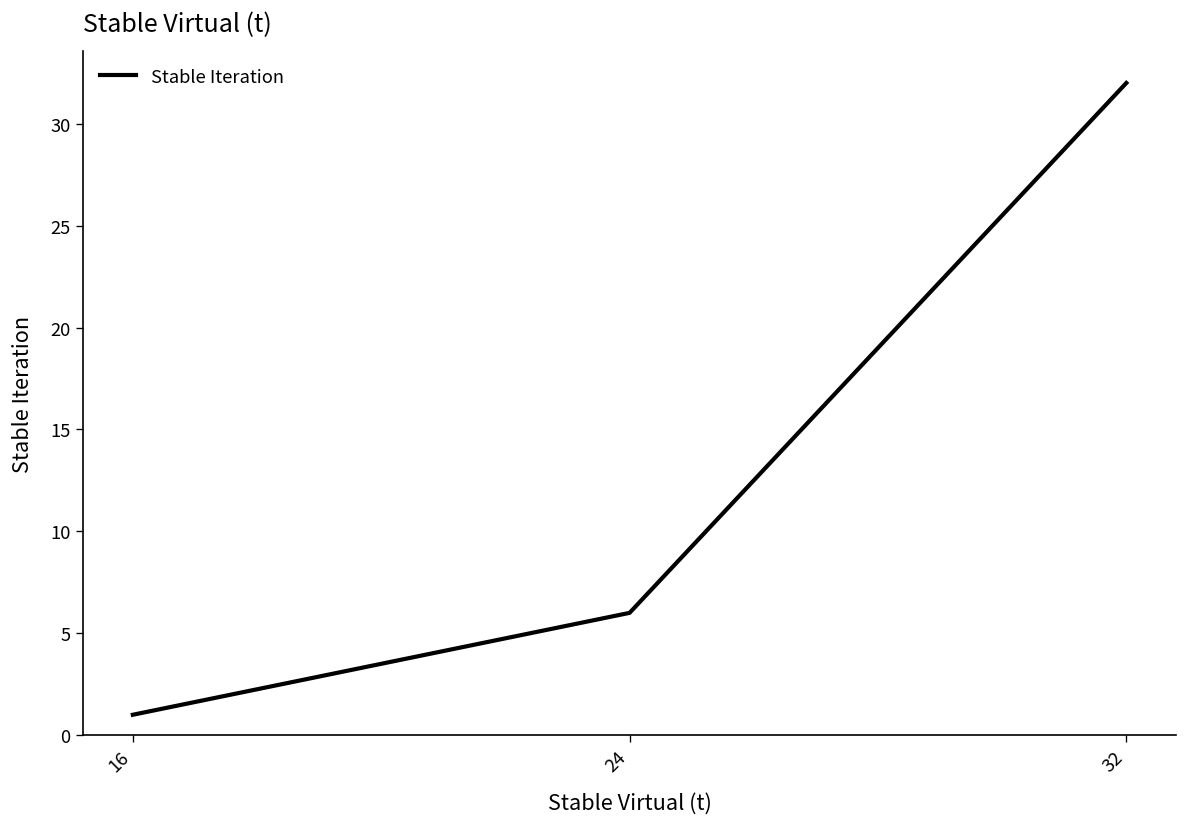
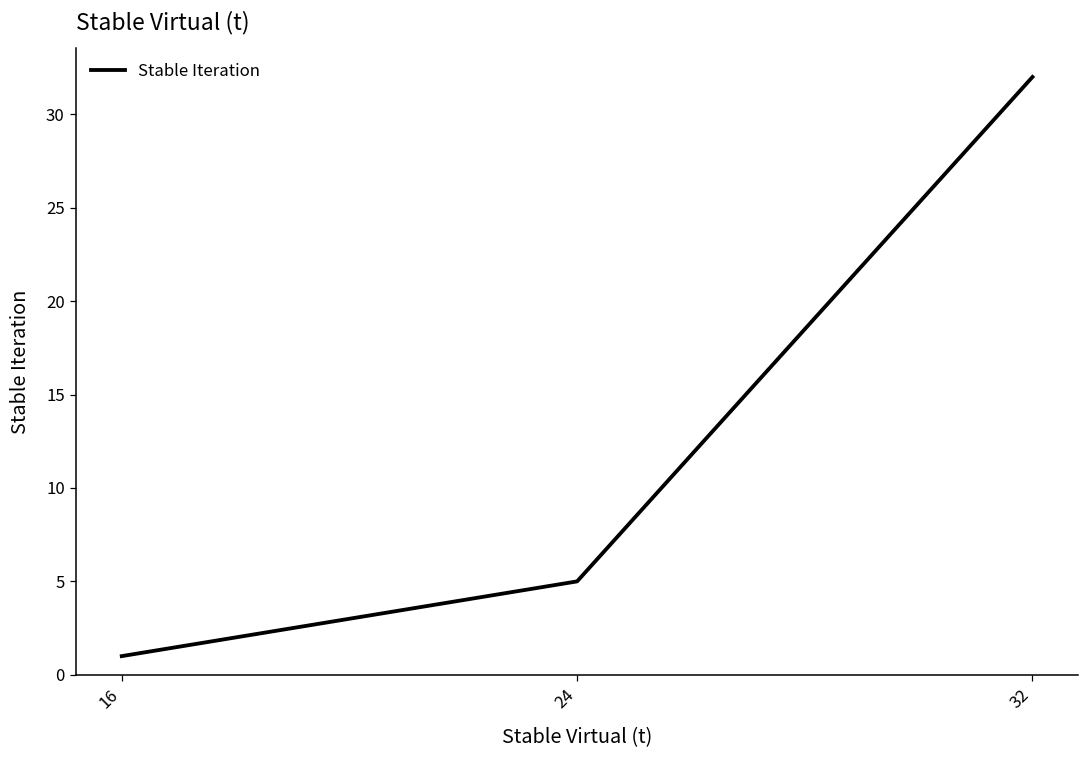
24: 6 -> 5
